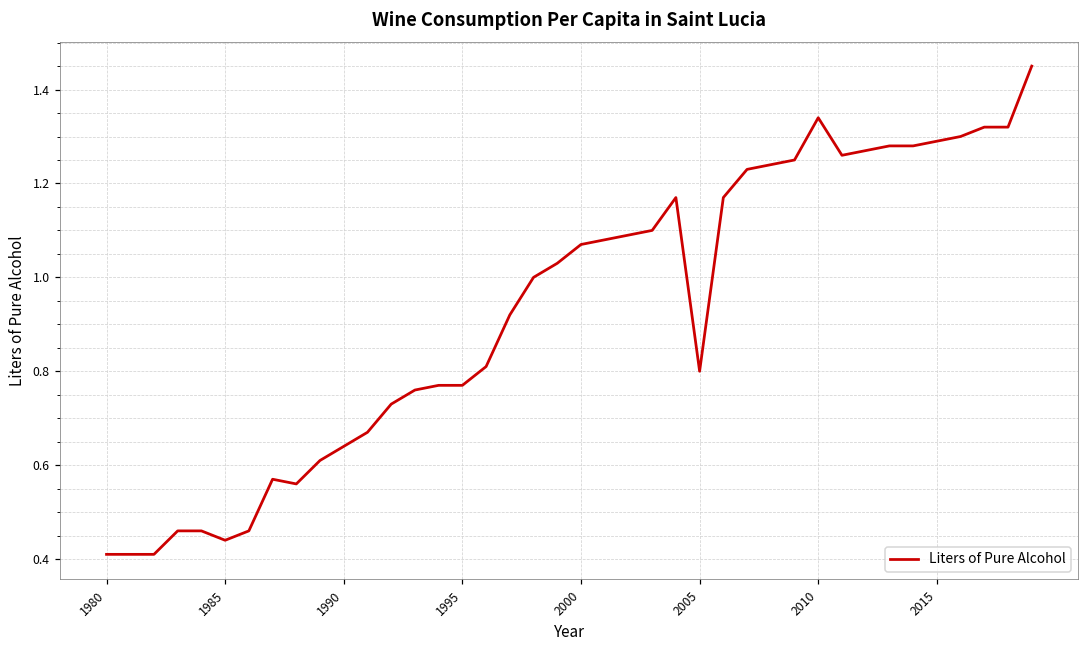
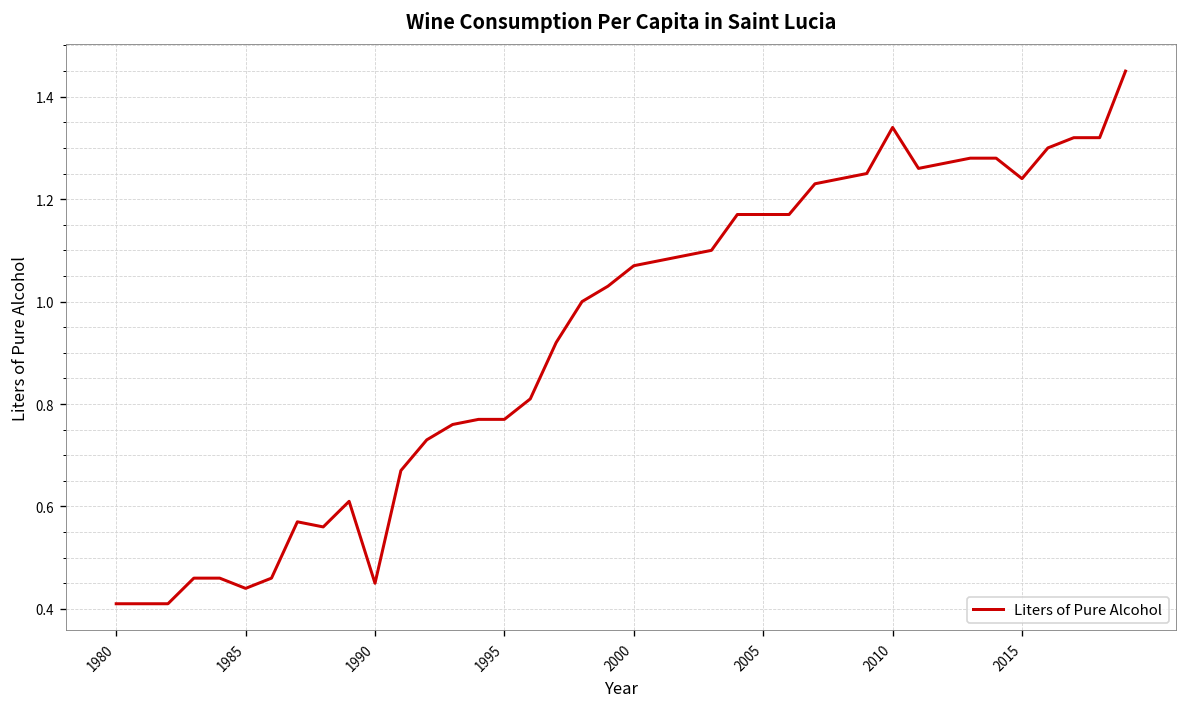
1990: 0.64 -> 0.45
2005: 0.80 -> 1.17
2015: 1.29 -> 1.24
